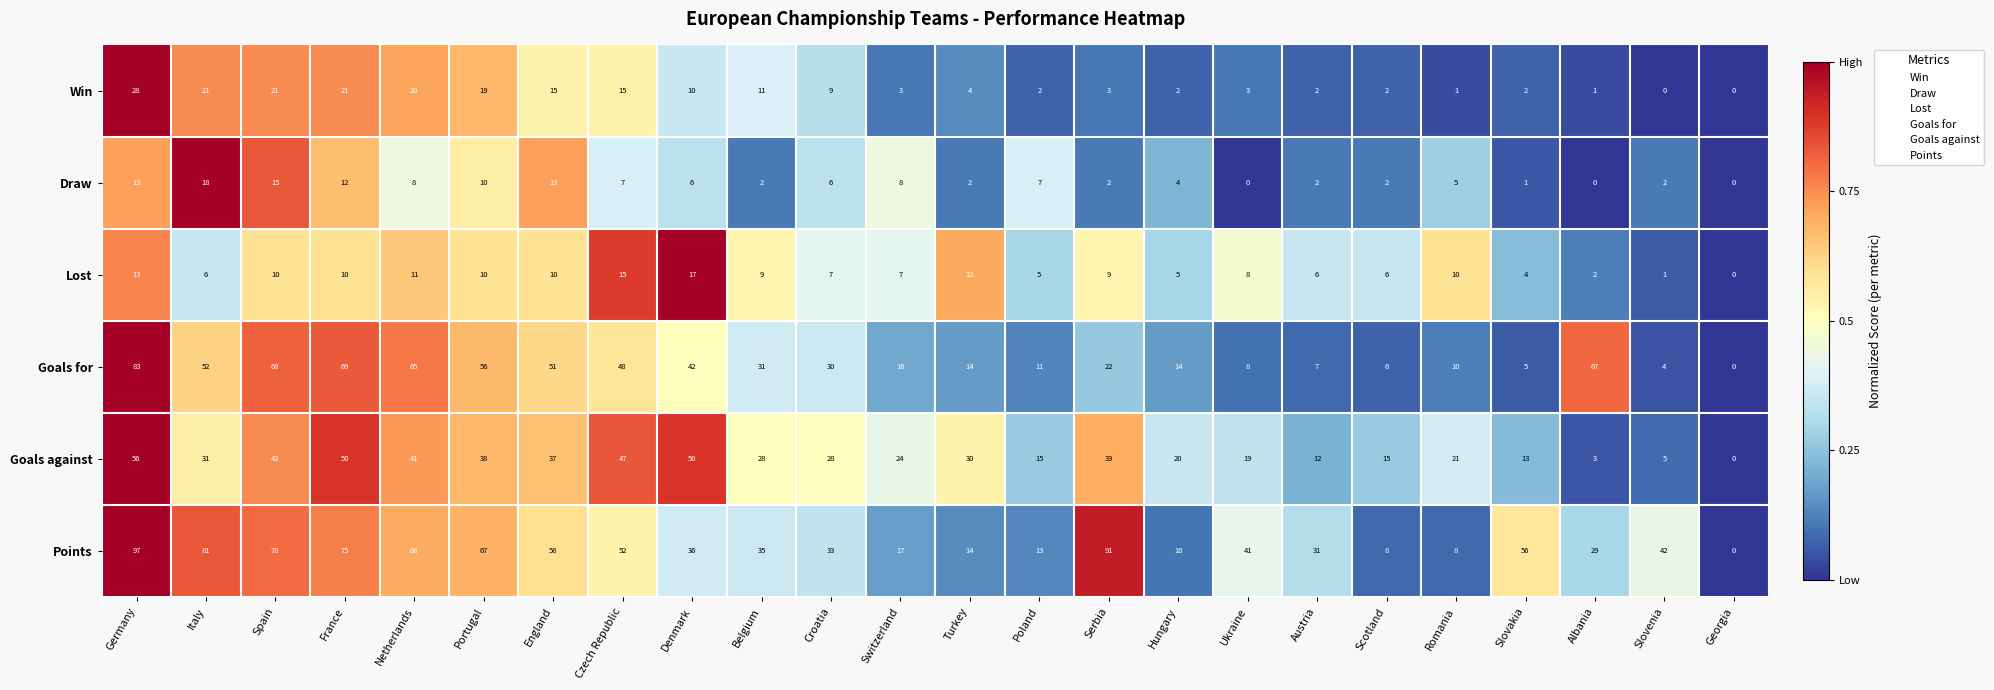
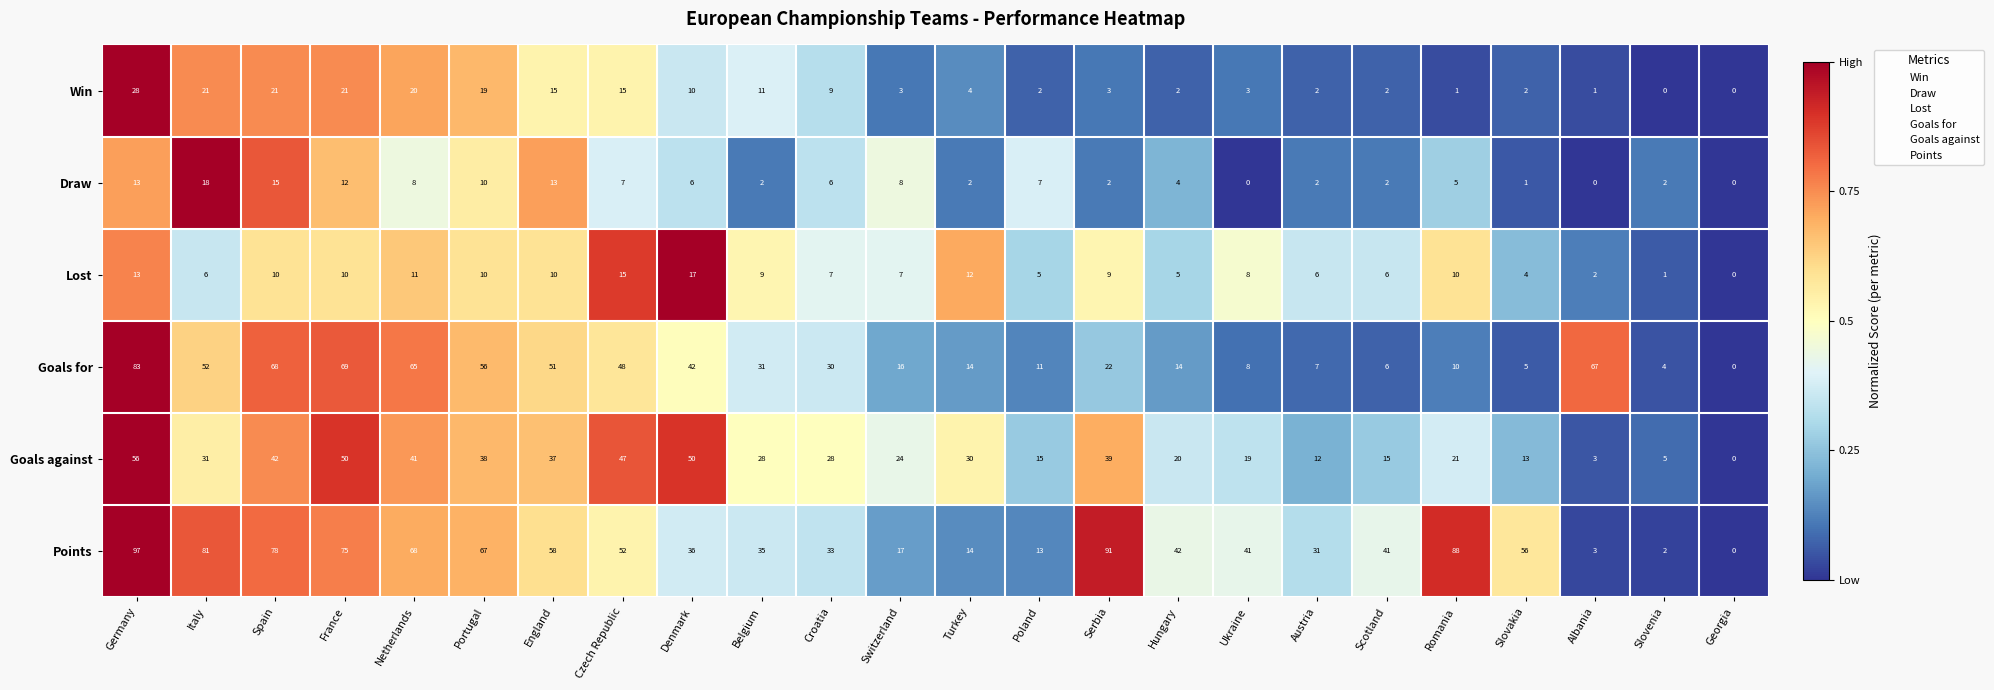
Points, Hungary: 10 -> 42
Points, Scotland: 8 -> 41
Points, Romania: 8 -> 88
Points, Albania: 29 -> 3
Points, Slovenia: 42 -> 2
